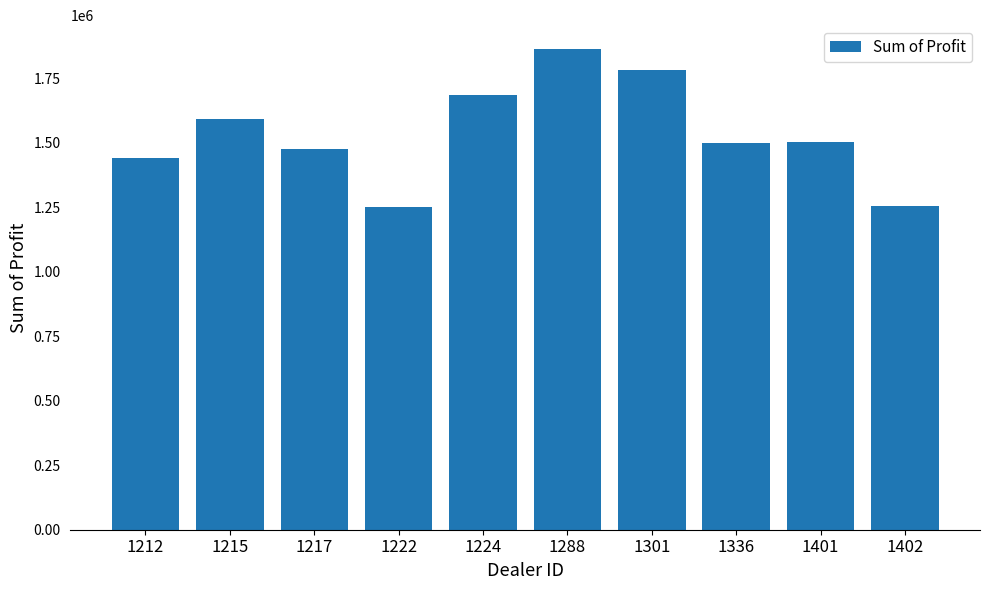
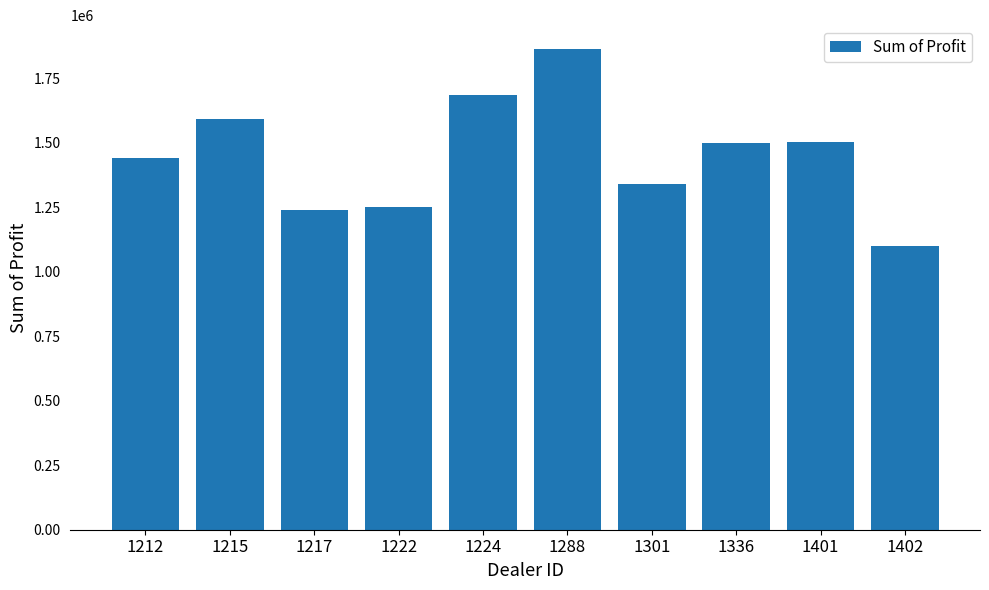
1217: 1480000 -> 1240000
1301: 1780000 -> 1340000
1402: 1250000 -> 1100000
